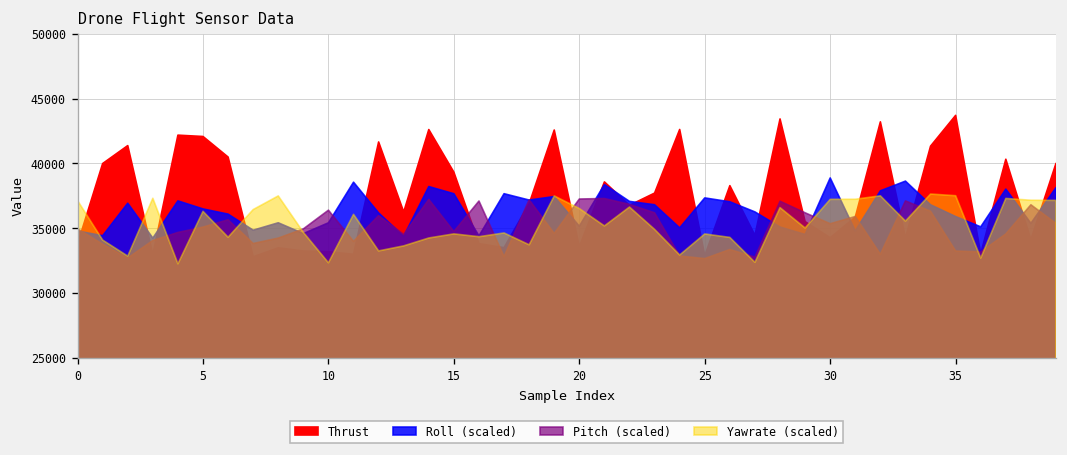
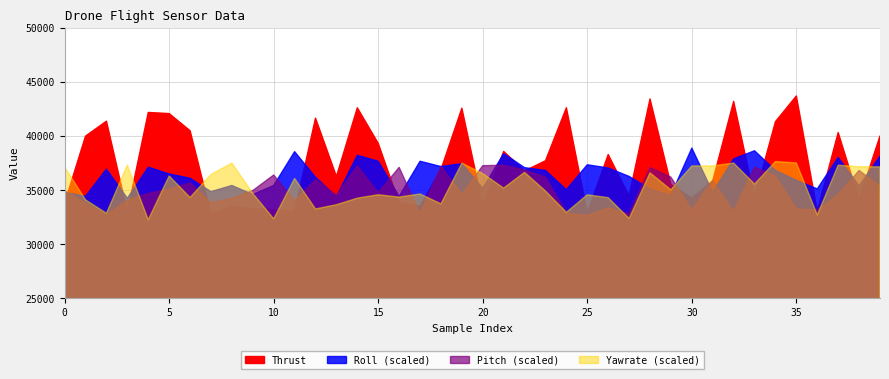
Pitch (scaled), 30: 35400 -> 33100
